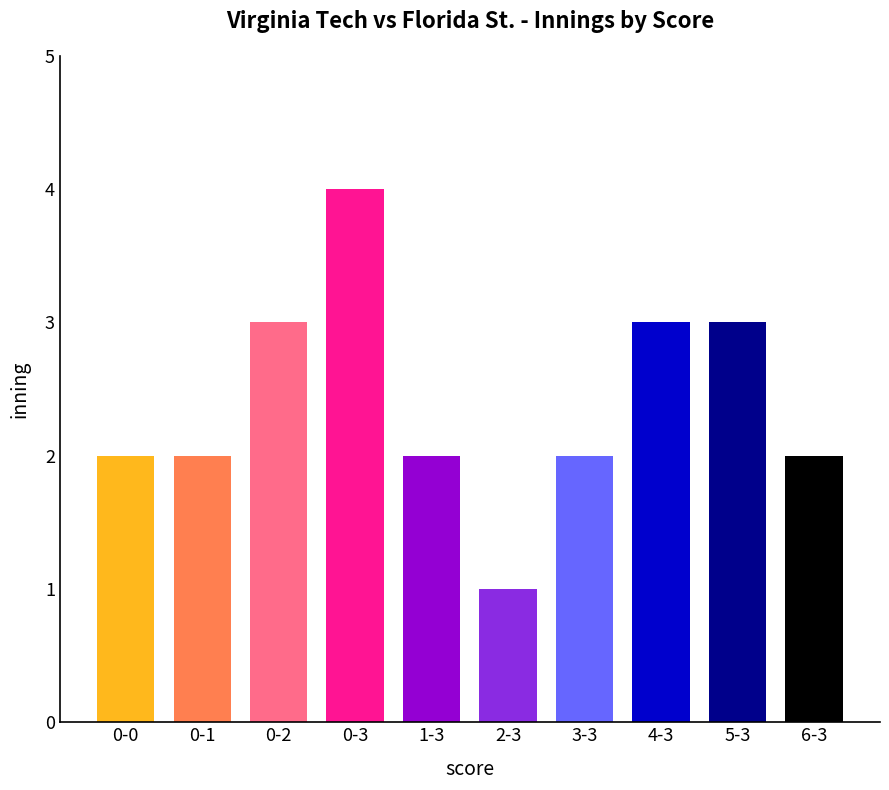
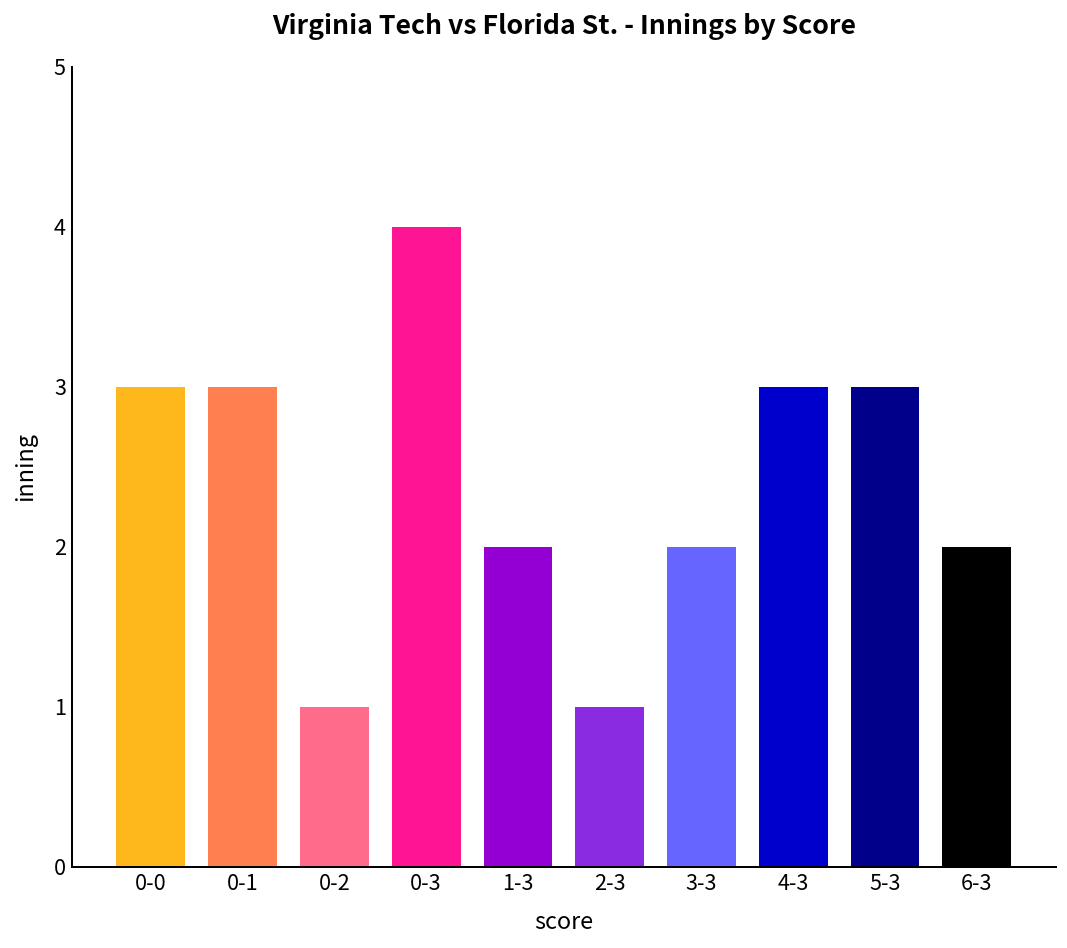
0-0: 2 -> 3
0-1: 2 -> 3
0-2: 3 -> 1
